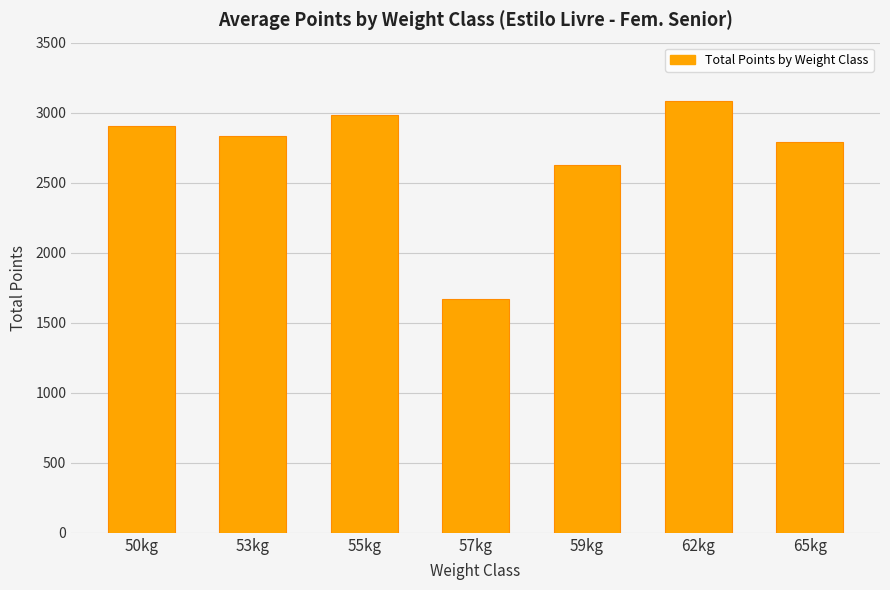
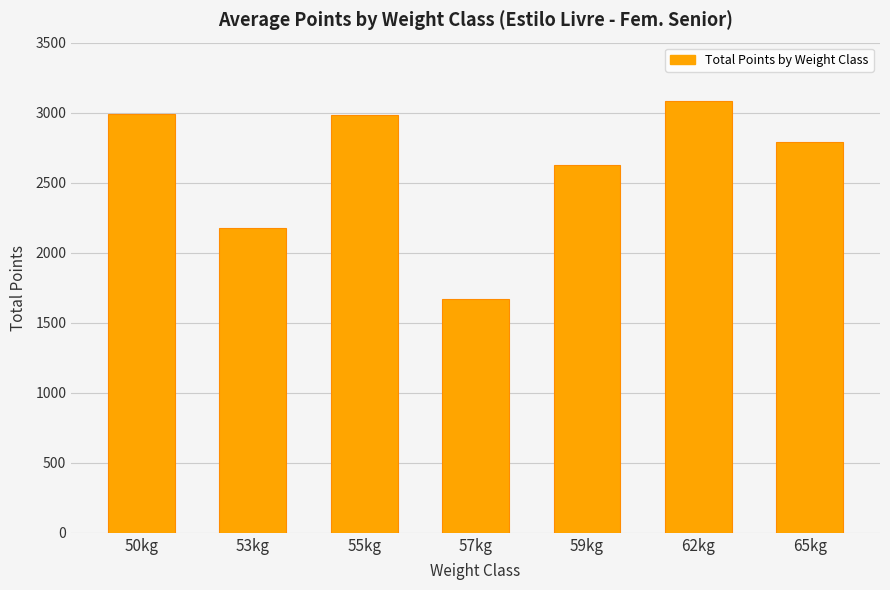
50kg: 2910 -> 2990
53kg: 2840 -> 2180
